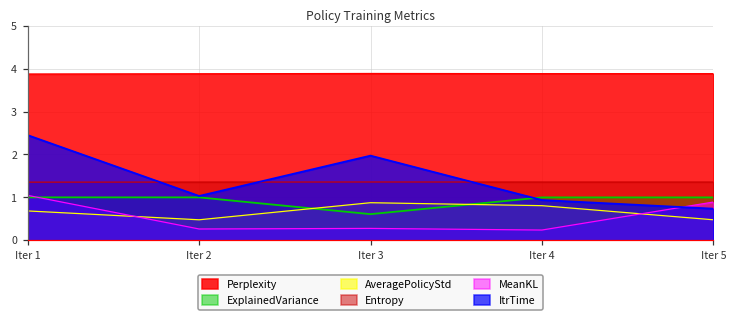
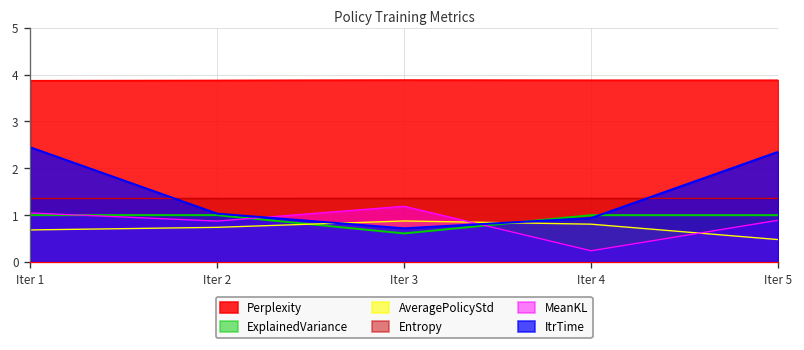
AveragePolicyStd, Iter 2: 0.5 -> 0.7
MeanKL, Iter 2: 0.3 -> 0.9
MeanKL, Iter 3: 0.3 -> 1.2
ItrTime, Iter 3: 2.0 -> 0.7
ItrTime, Iter 5: 0.7 -> 2.4
